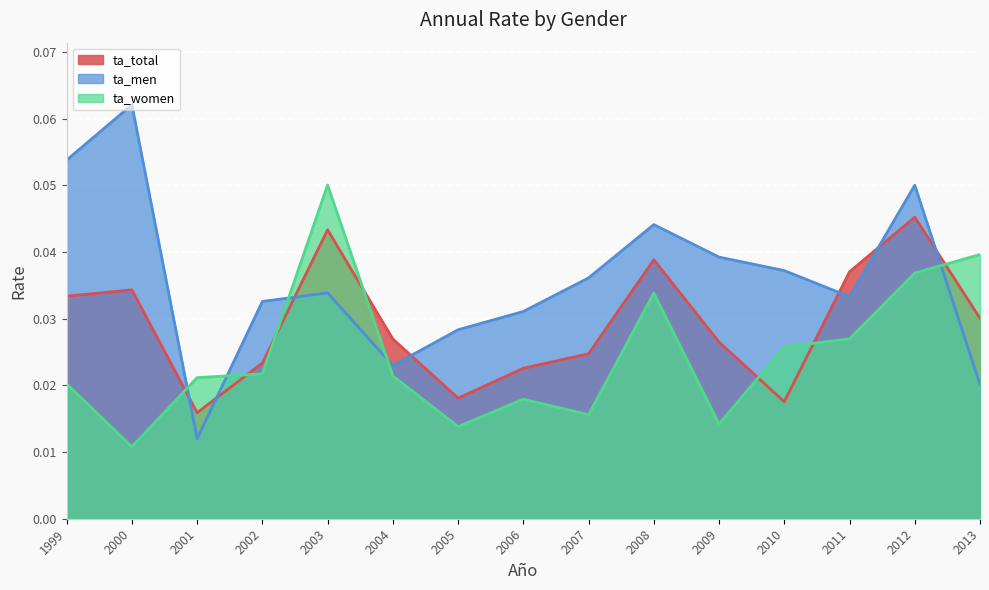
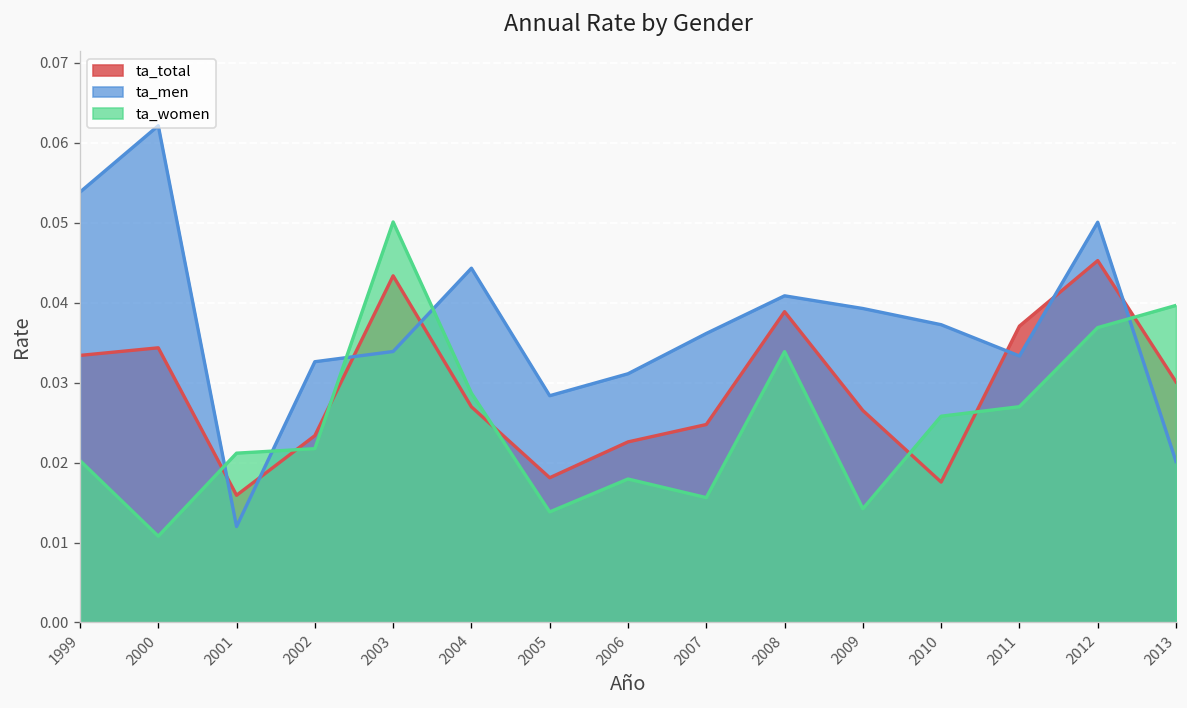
ta_men, 2004: 0.023 -> 0.044
ta_women, 2004: 0.021 -> 0.029
ta_men, 2008: 0.044 -> 0.041
